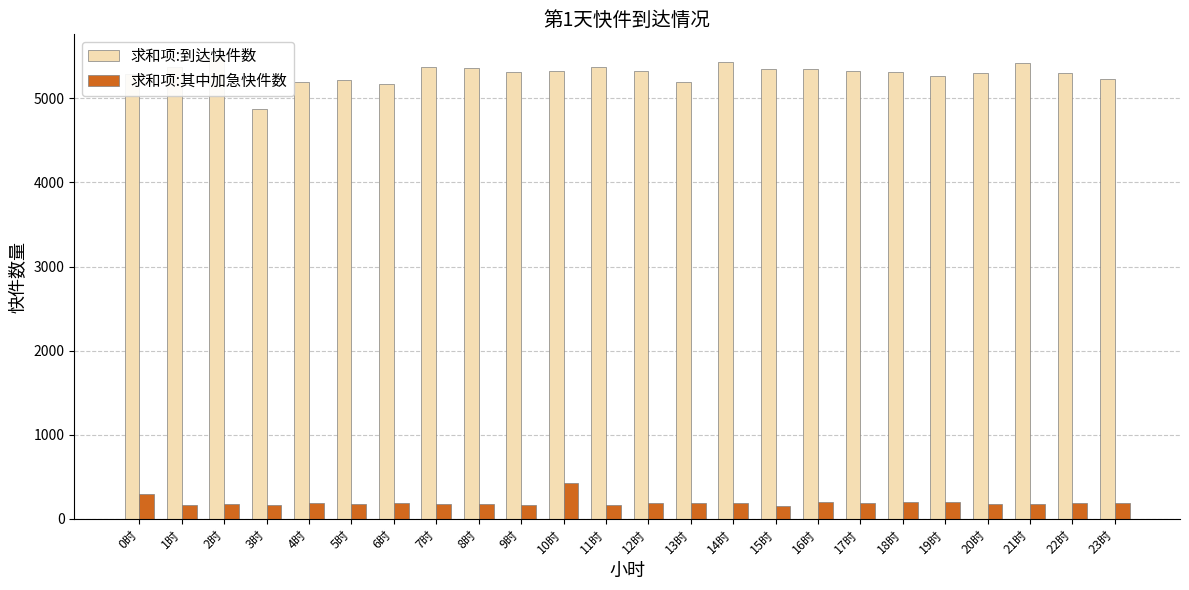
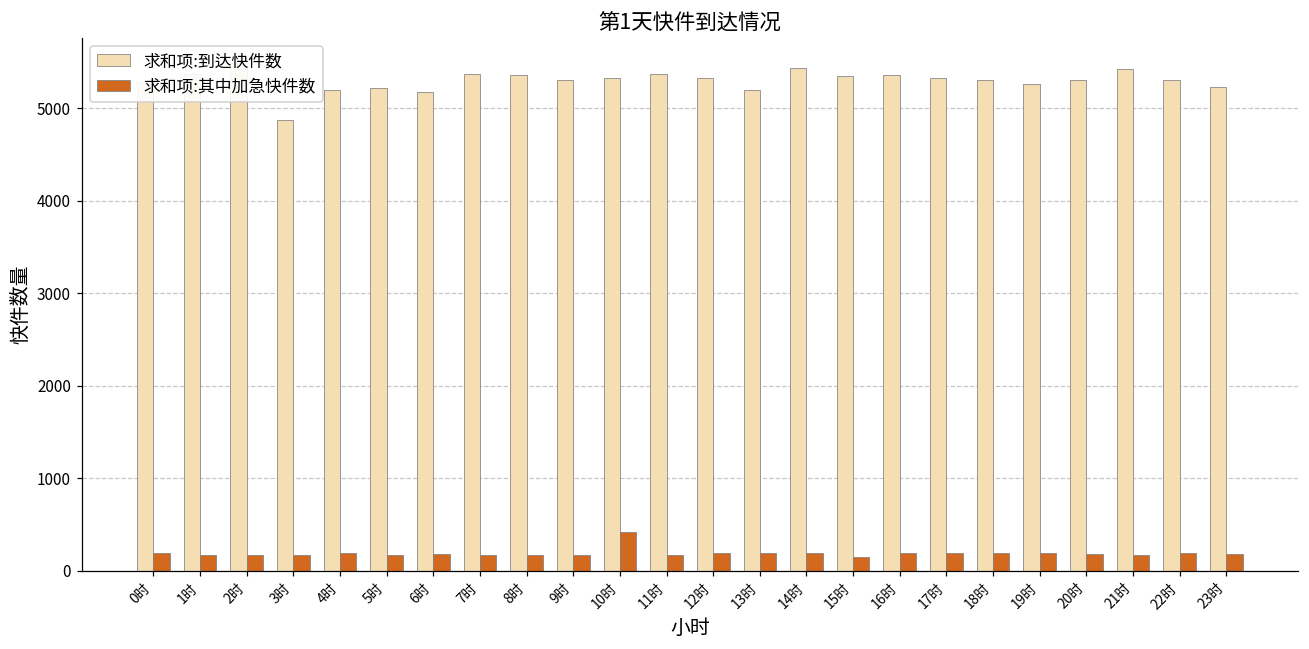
求和项:其中加急快件数, 0时: 300 -> 200
